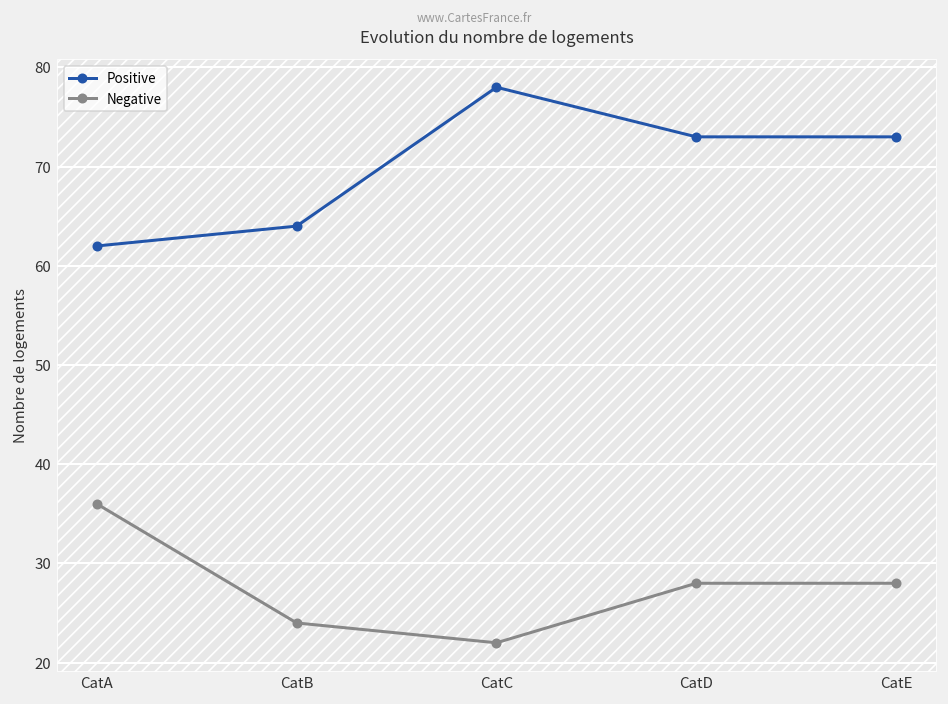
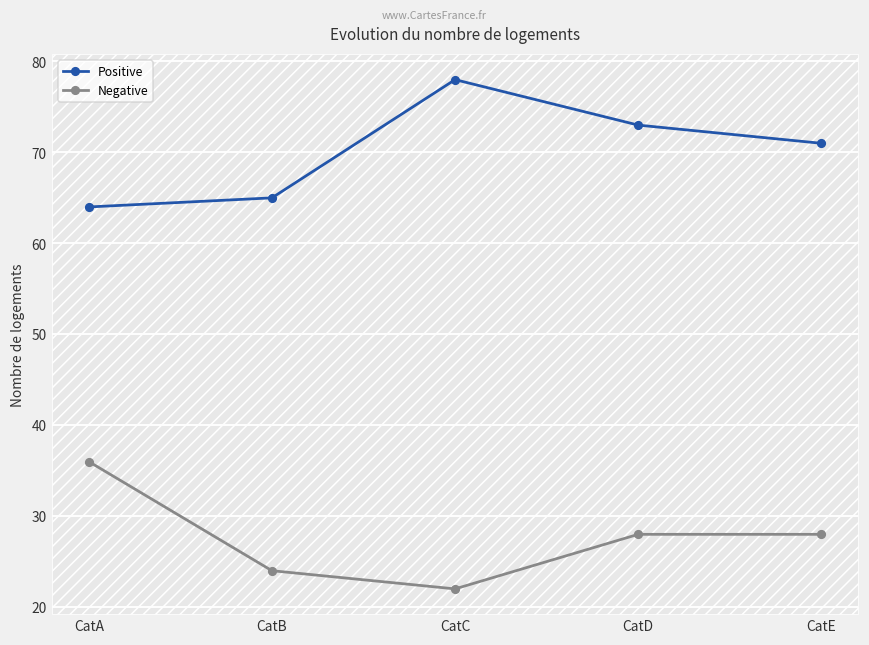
Positive, CatA: 62 -> 64
Positive, CatB: 64 -> 65
Positive, CatE: 73 -> 71
